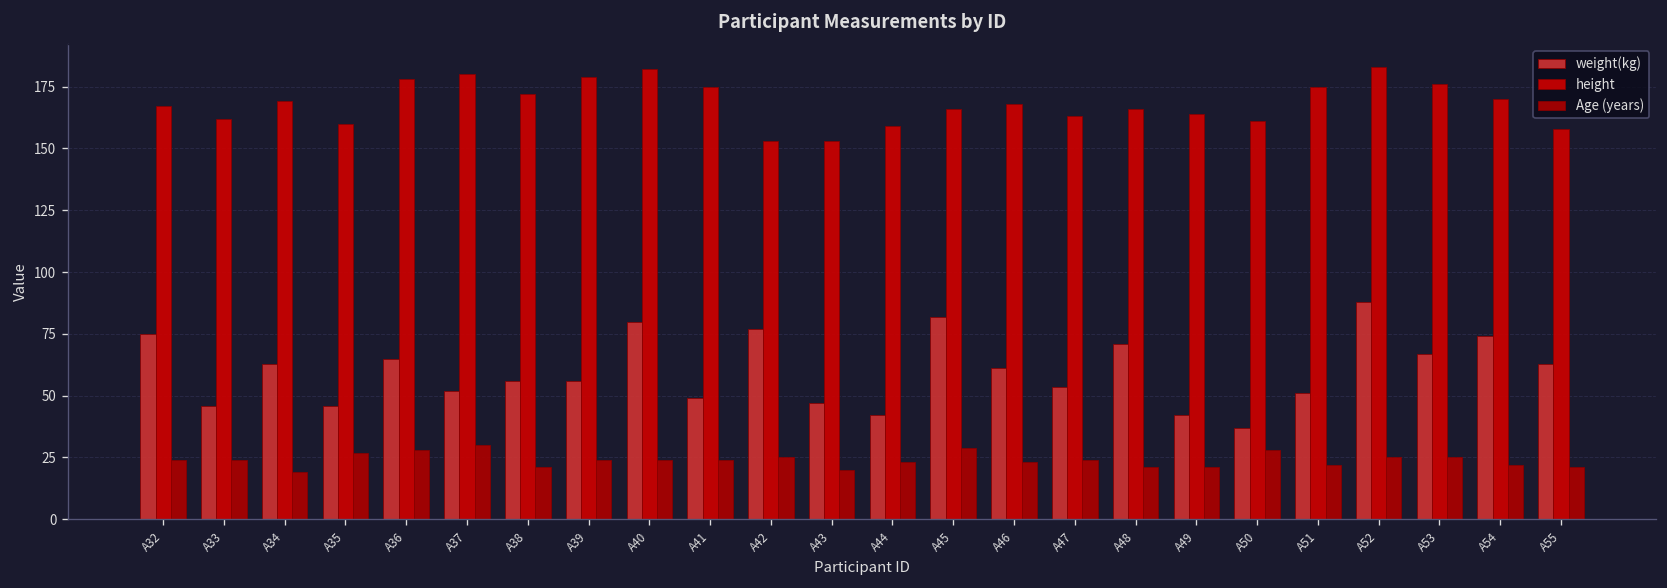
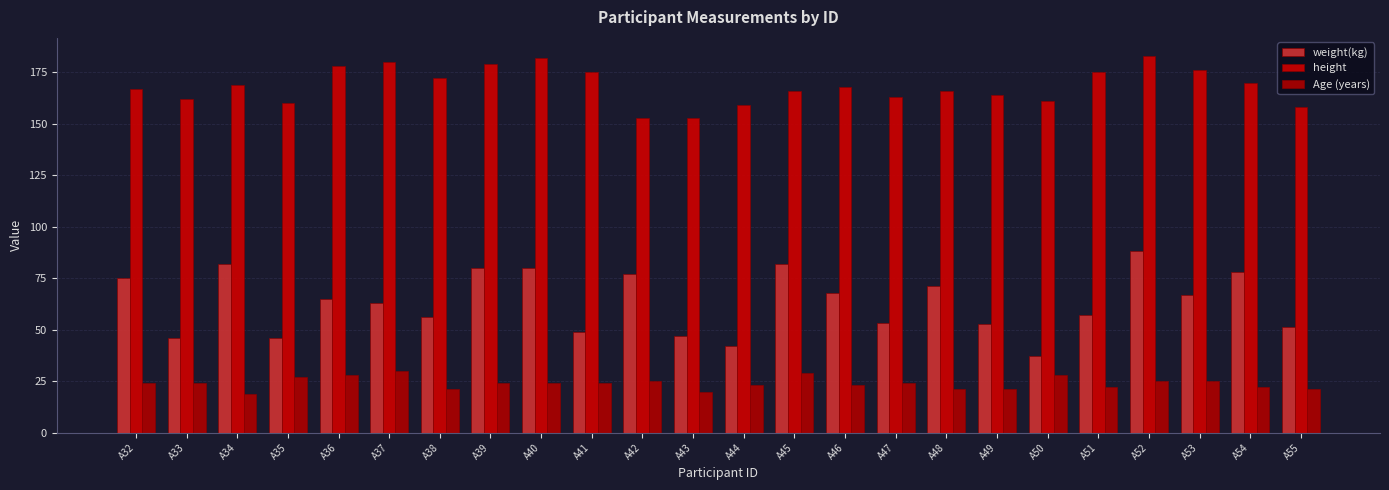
weight(kg), A34: 63 -> 82
weight(kg), A37: 52 -> 63
weight(kg), A39: 56 -> 80
weight(kg), A46: 61 -> 68
weight(kg), A49: 42 -> 53
weight(kg), A51: 51 -> 57
weight(kg), A54: 74 -> 78
weight(kg), A55: 63 -> 52
